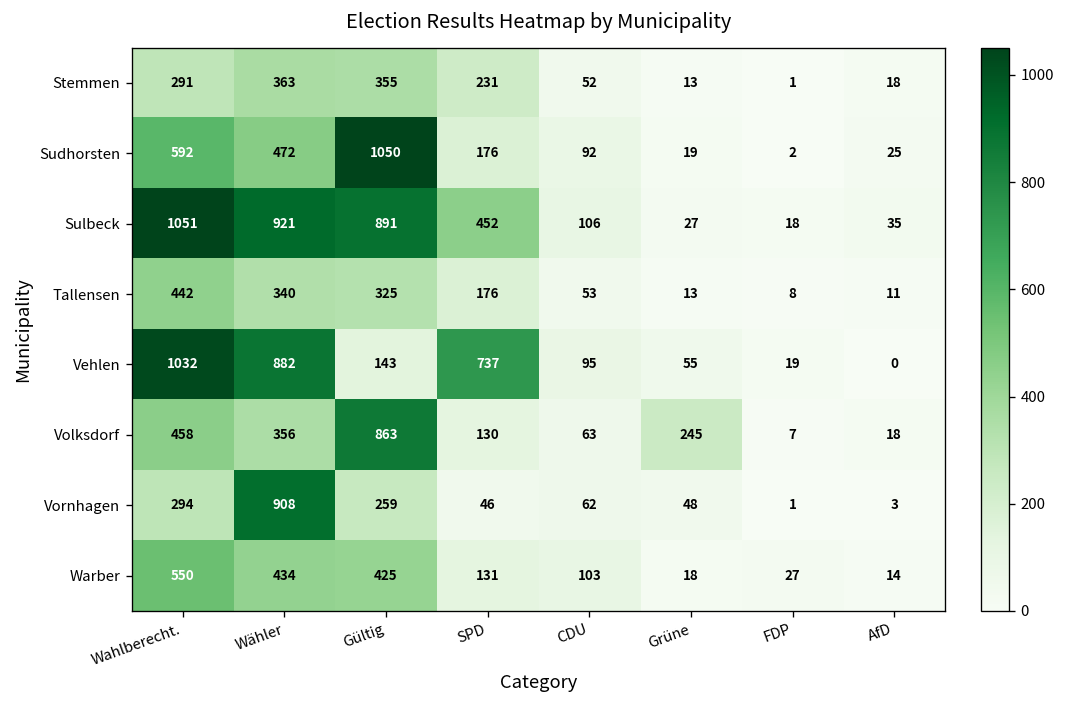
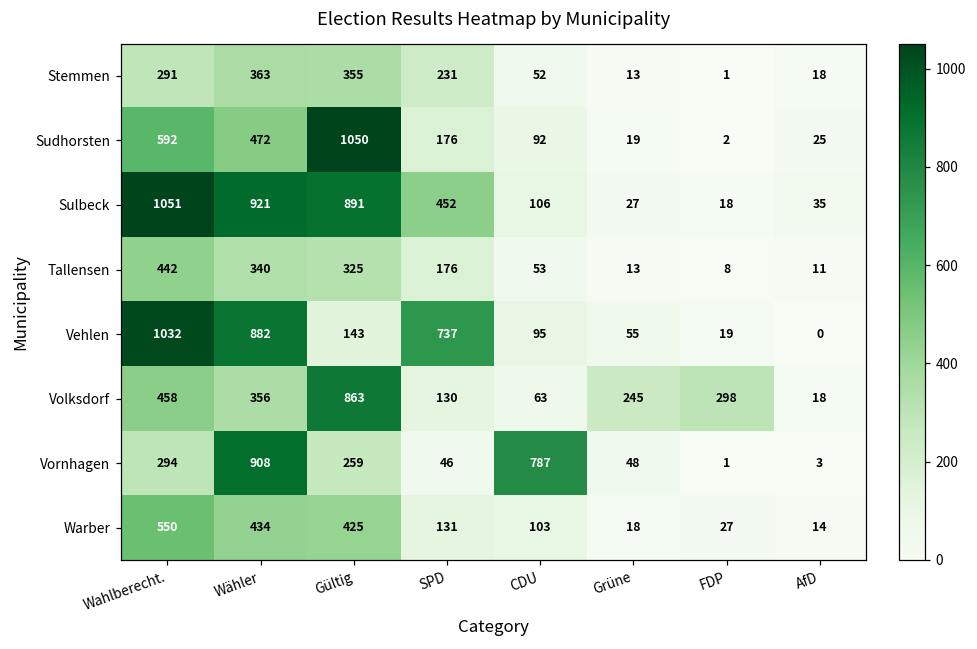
Volksdorf, FDP: 7 -> 298
Vornhagen, CDU: 62 -> 787
